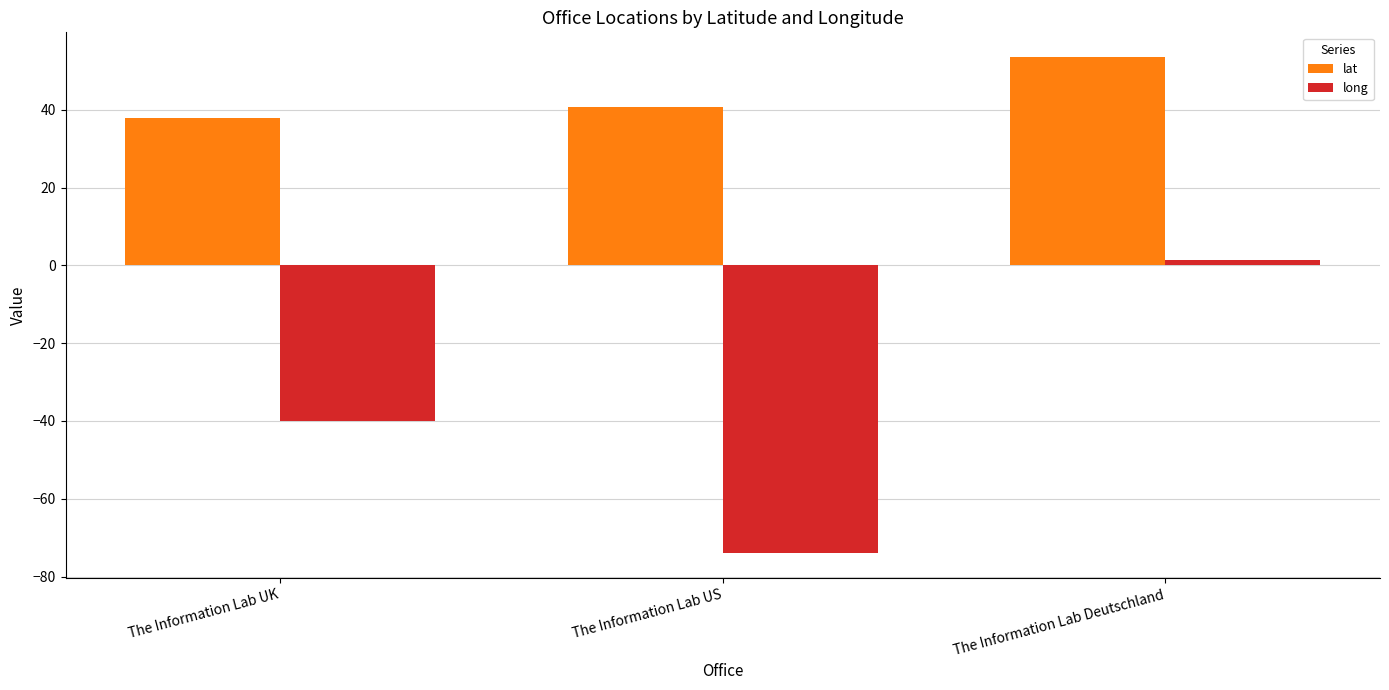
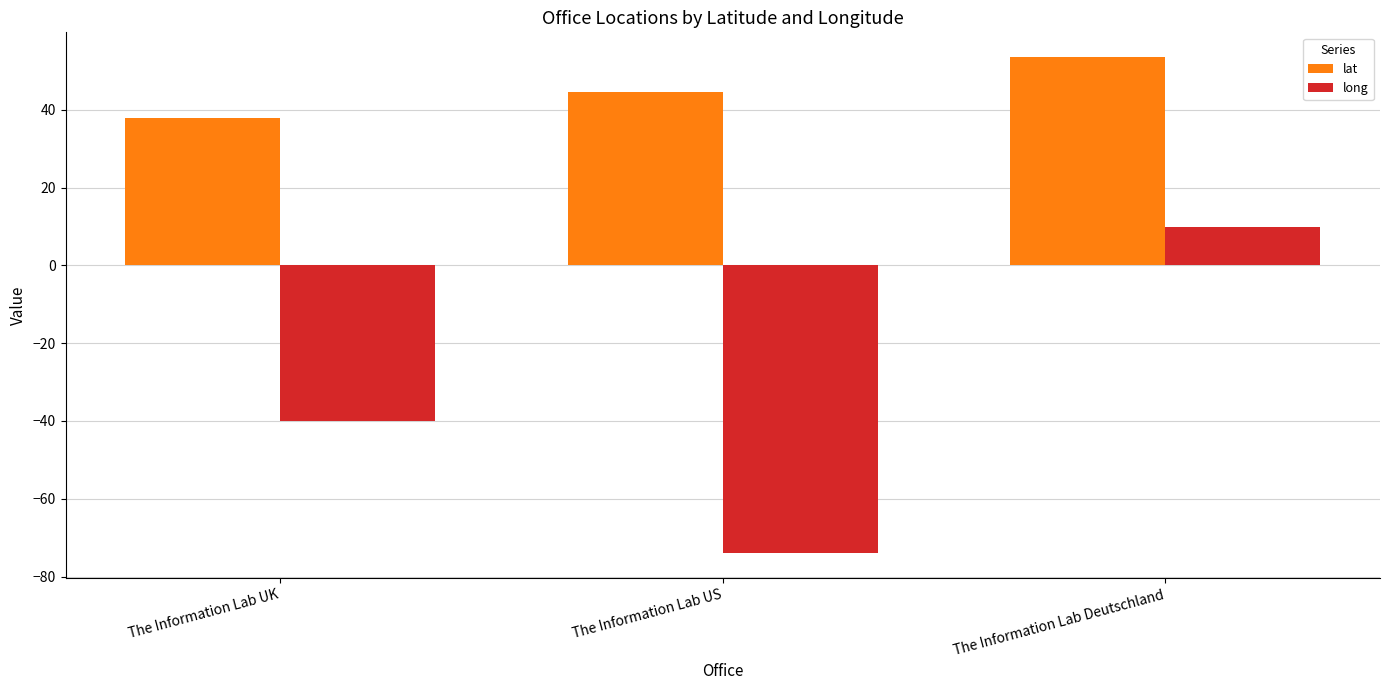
lat, The Information Lab US: 41 -> 44
long, The Information Lab Deutschland: 1 -> 10
